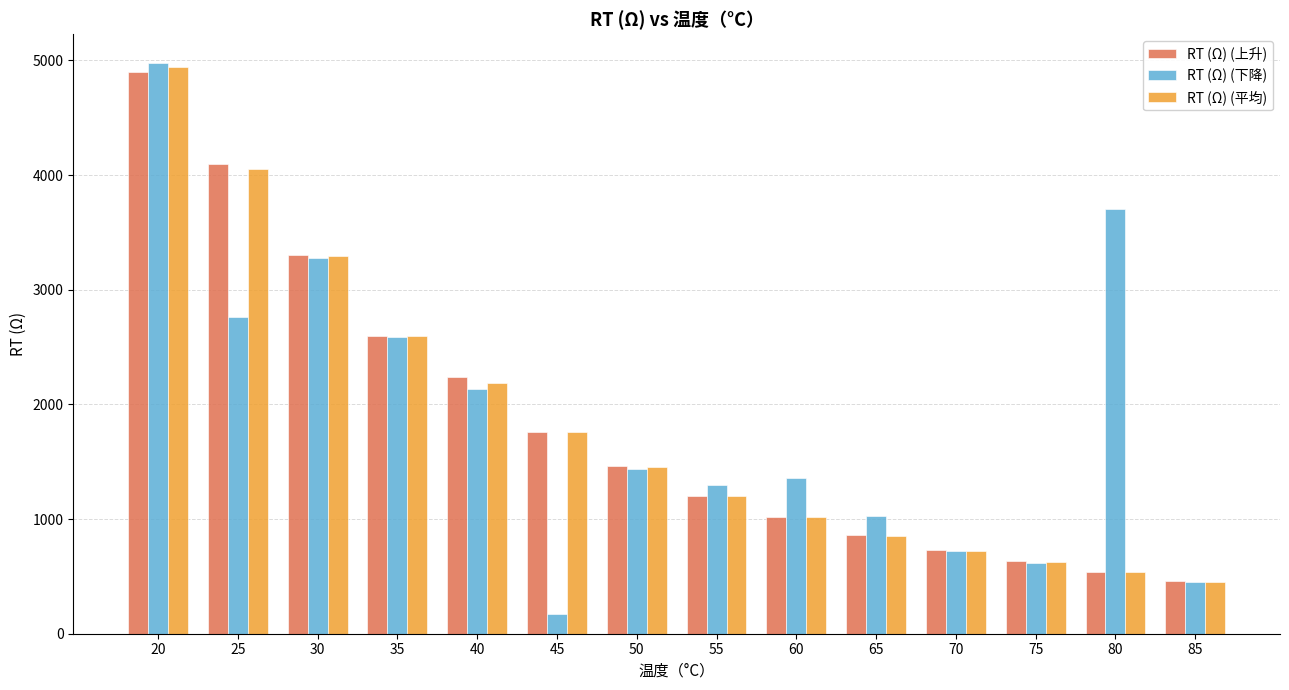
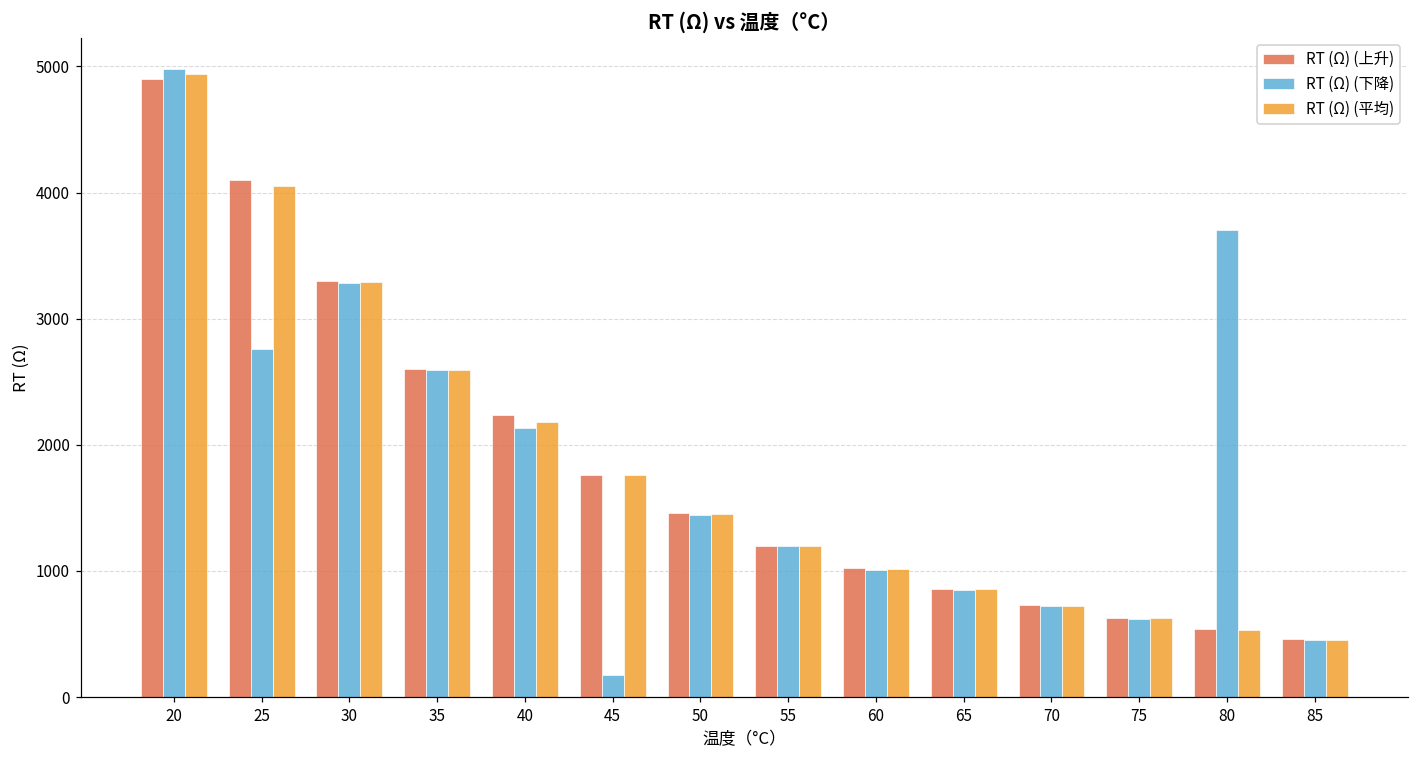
RT (Ω) (下降), 55: 1300 -> 1200
RT (Ω) (下降), 60: 1360 -> 1010
RT (Ω) (下降), 65: 1030 -> 850
